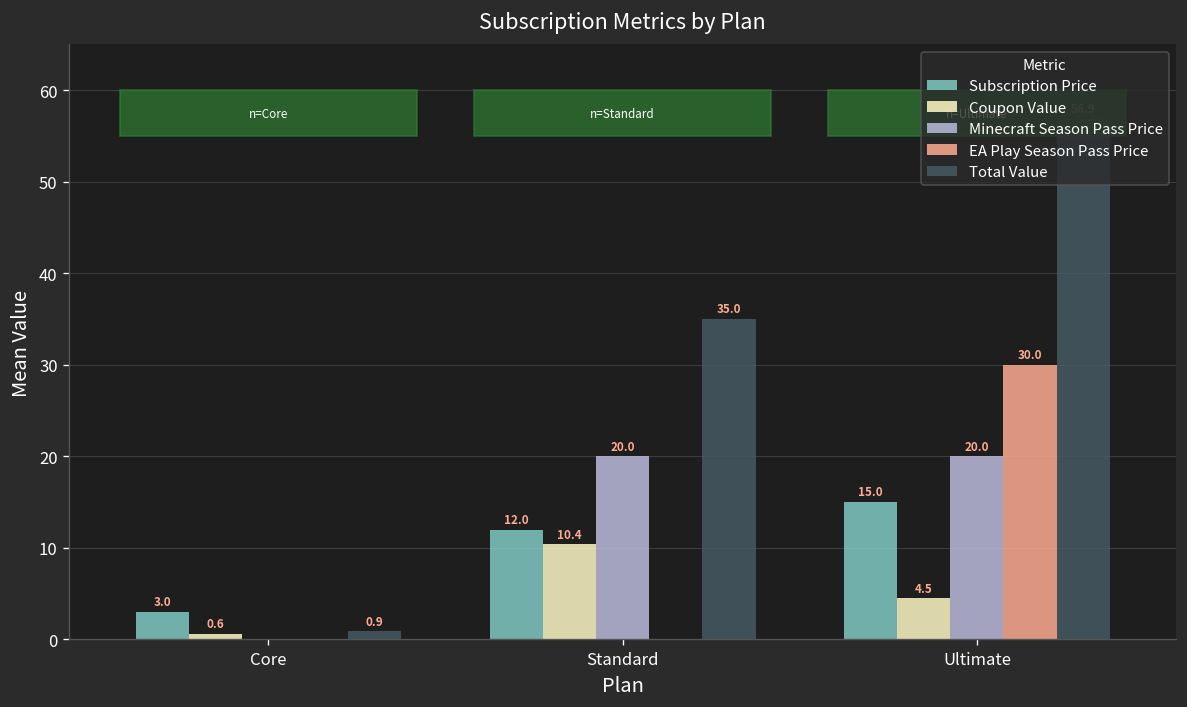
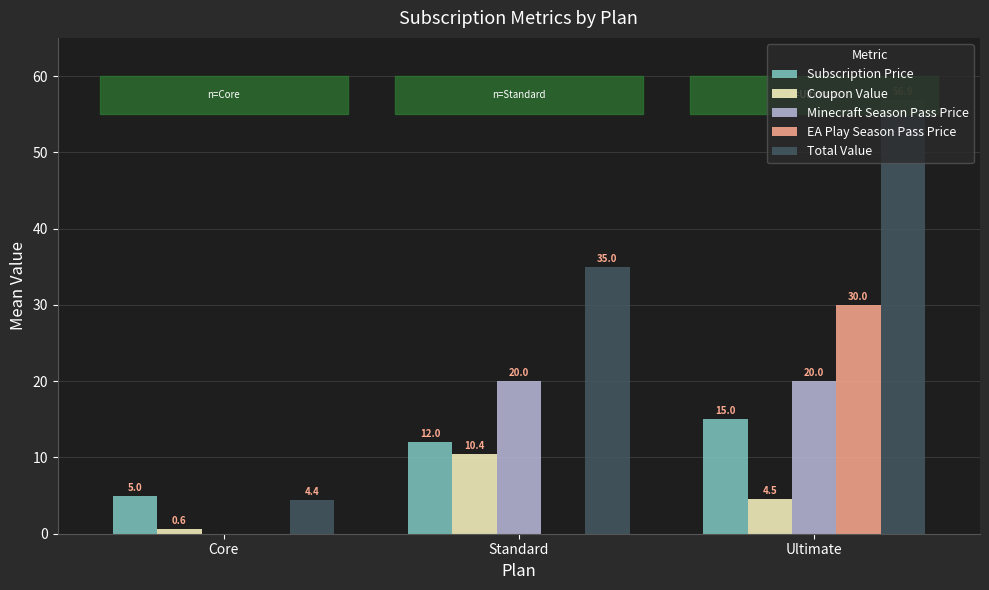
Subscription Price, Core: 3.0 -> 5.0
Total Value, Core: 0.9 -> 4.4
